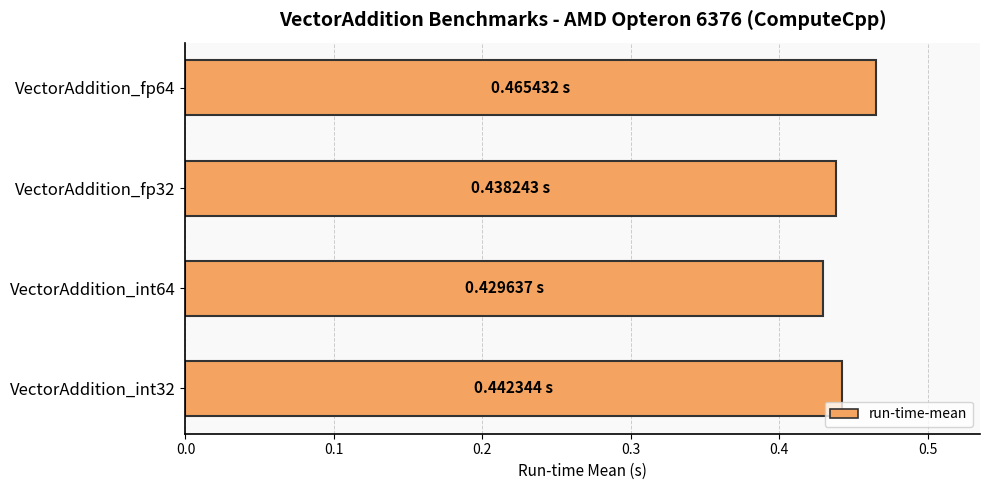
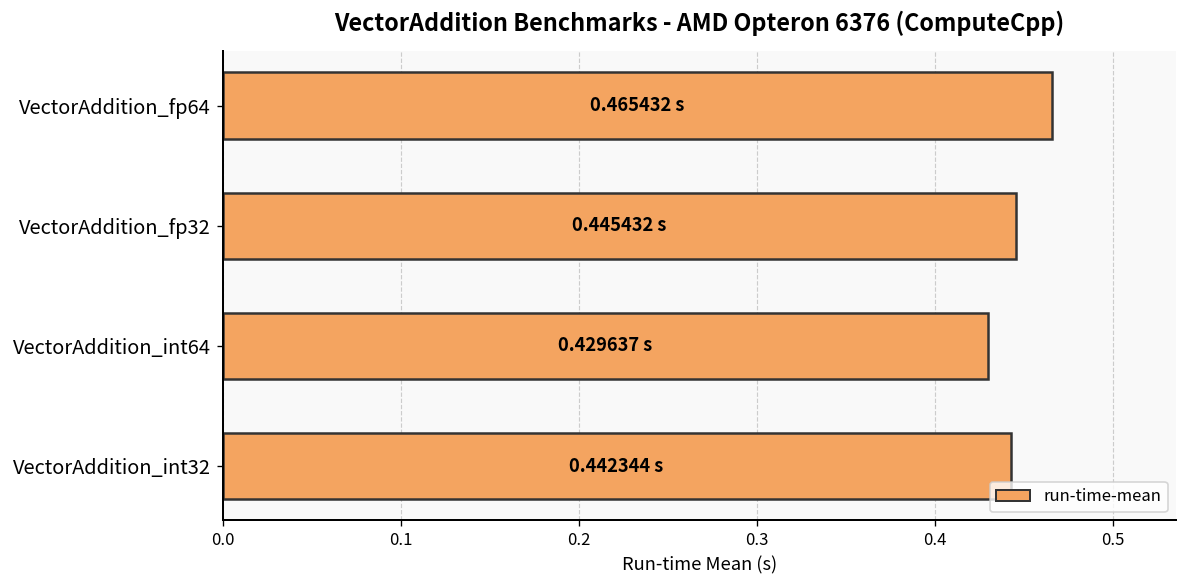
VectorAddition_fp32: 0.438243 -> 0.445432
